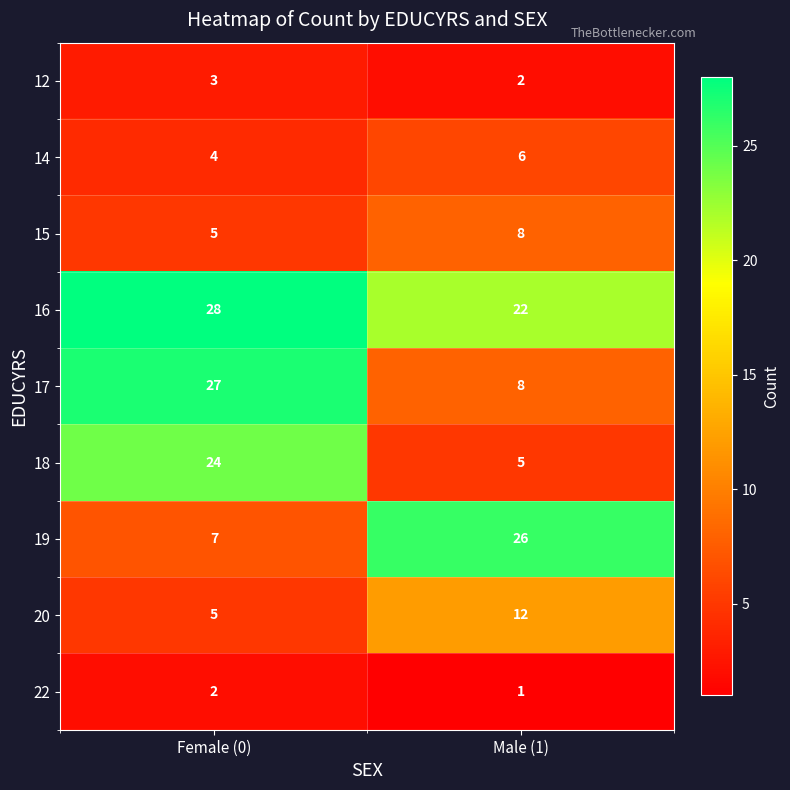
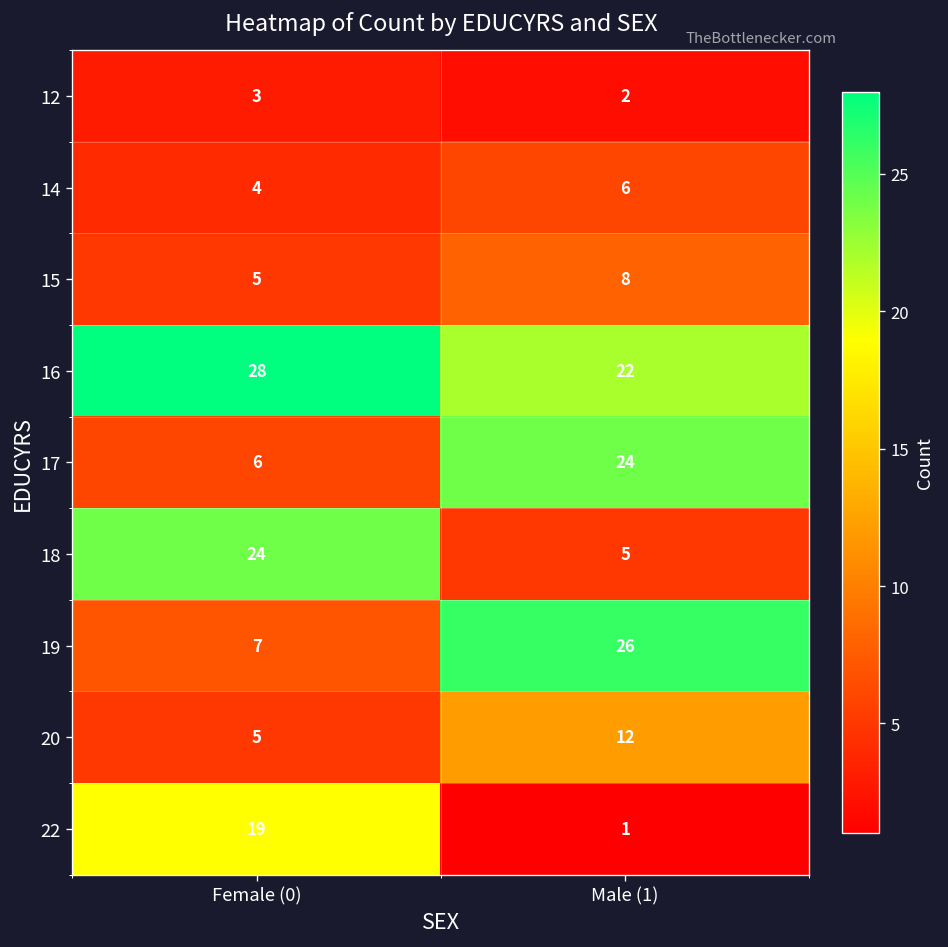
17, Female (0): 27 -> 6
17, Male (1): 8 -> 24
22, Female (0): 2 -> 19
